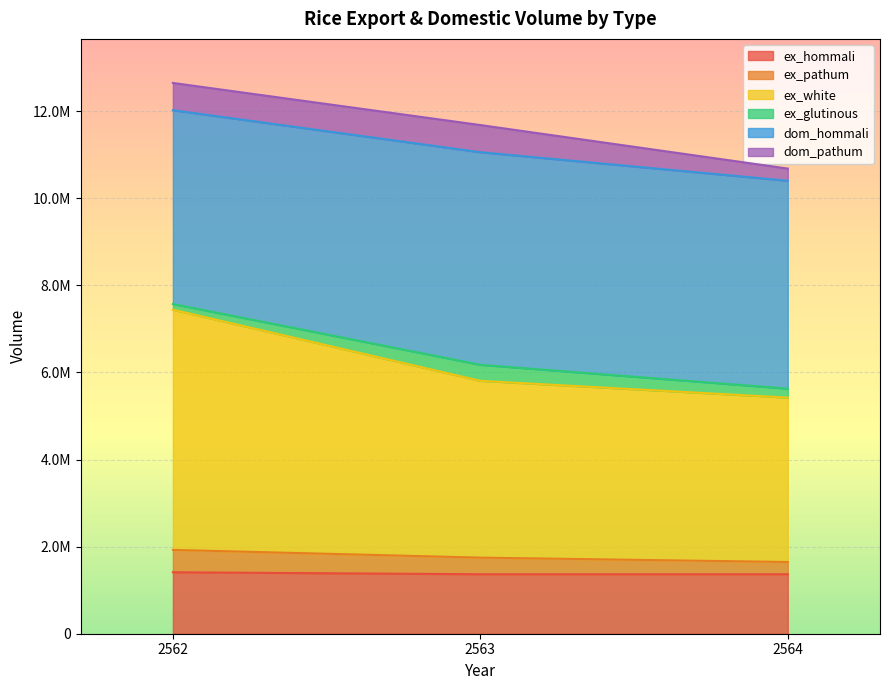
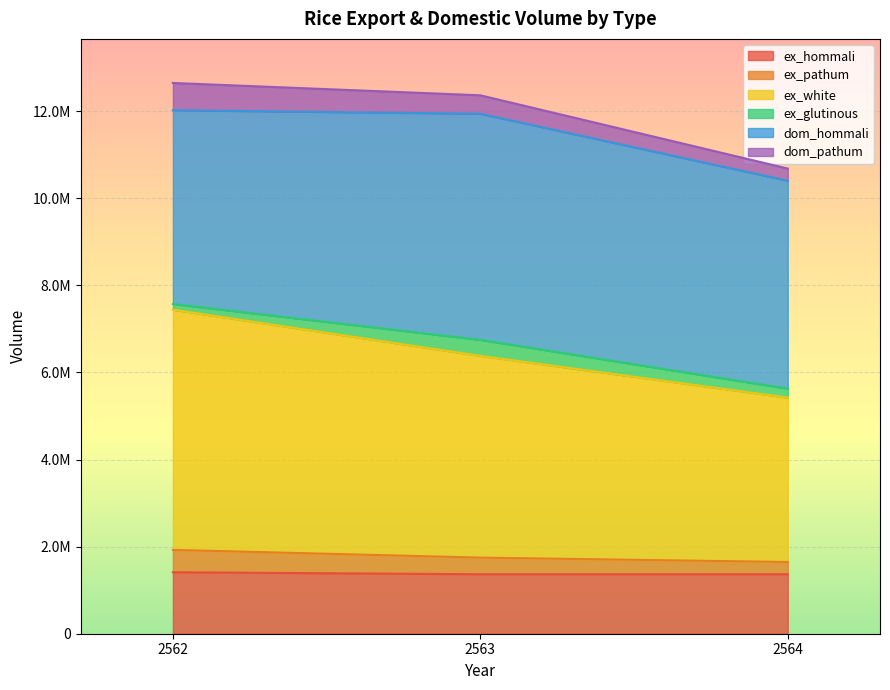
ex_white, 2563: 4100000 -> 4600000
dom_hommali, 2563: 4900000 -> 5200000
dom_pathum, 2563: 600000 -> 400000
